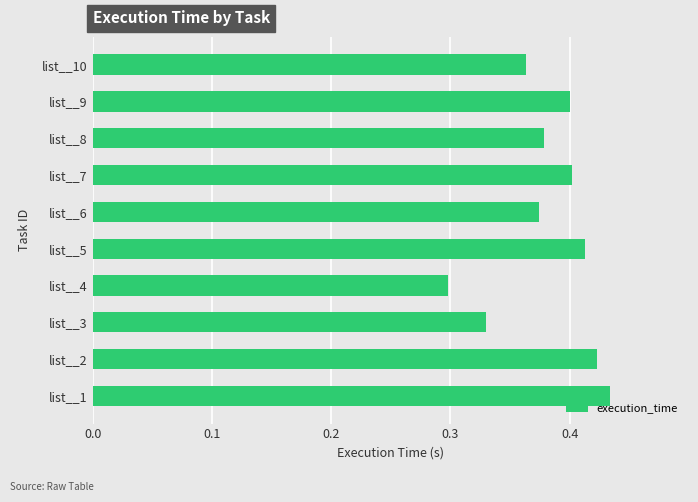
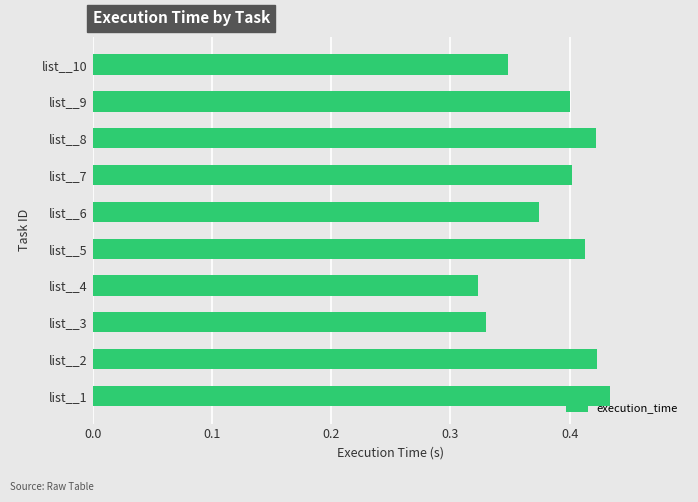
list__10: 0.363 -> 0.348
list__8: 0.378 -> 0.422
list__4: 0.298 -> 0.323
